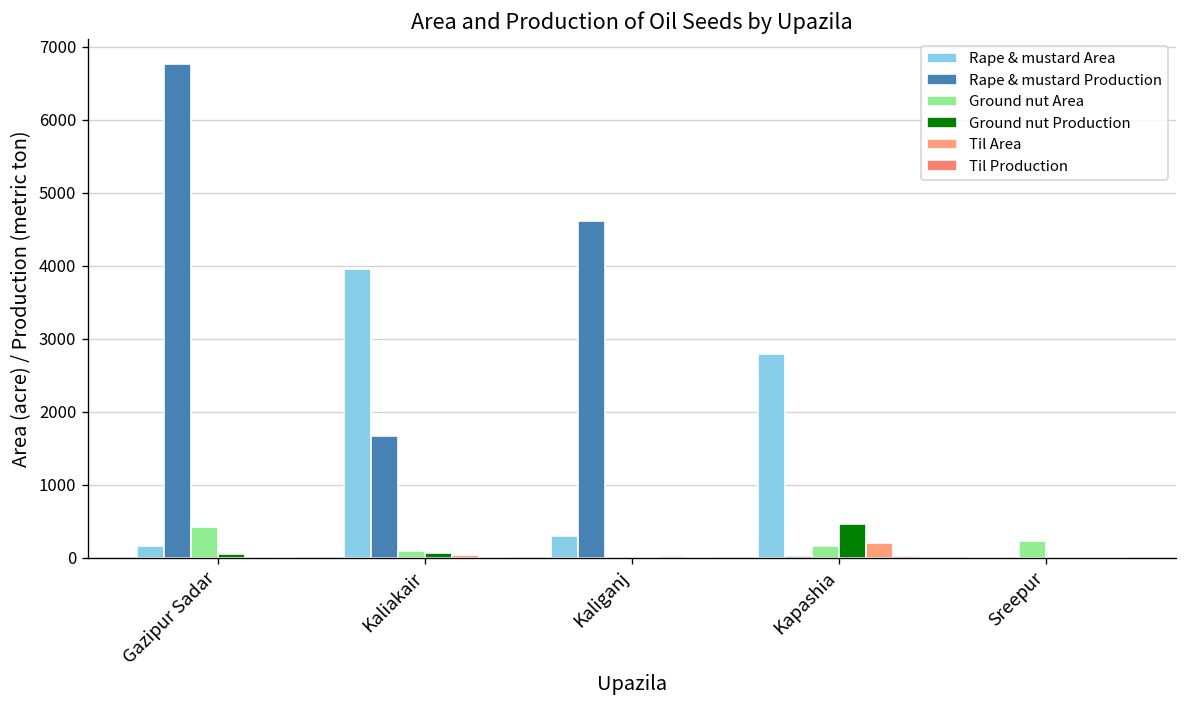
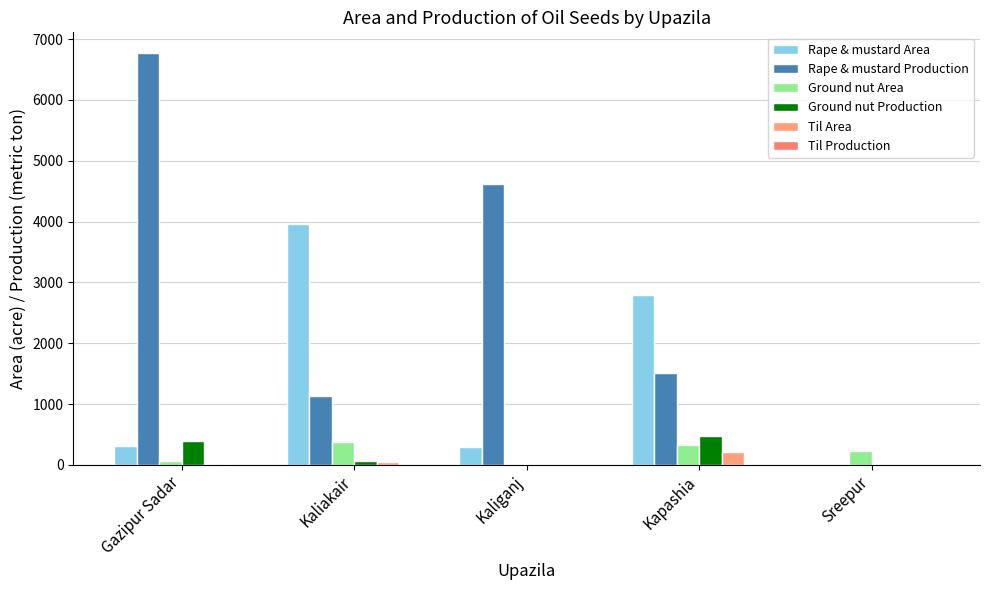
Rape & mustard Area, Gazipur Sadar: 200 -> 300
Ground nut Area, Gazipur Sadar: 400 -> 100
Ground nut Production, Gazipur Sadar: 0 -> 400
Rape & mustard Production, Kaliakair: 1700 -> 1100
Ground nut Area, Kaliakair: 100 -> 400
Rape & mustard Production, Kapashia: 0 -> 1500
Ground nut Area, Kapashia: 200 -> 300
